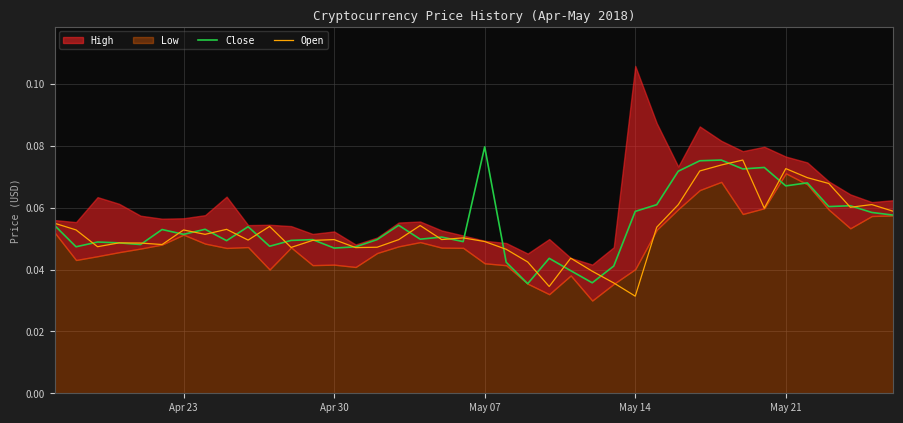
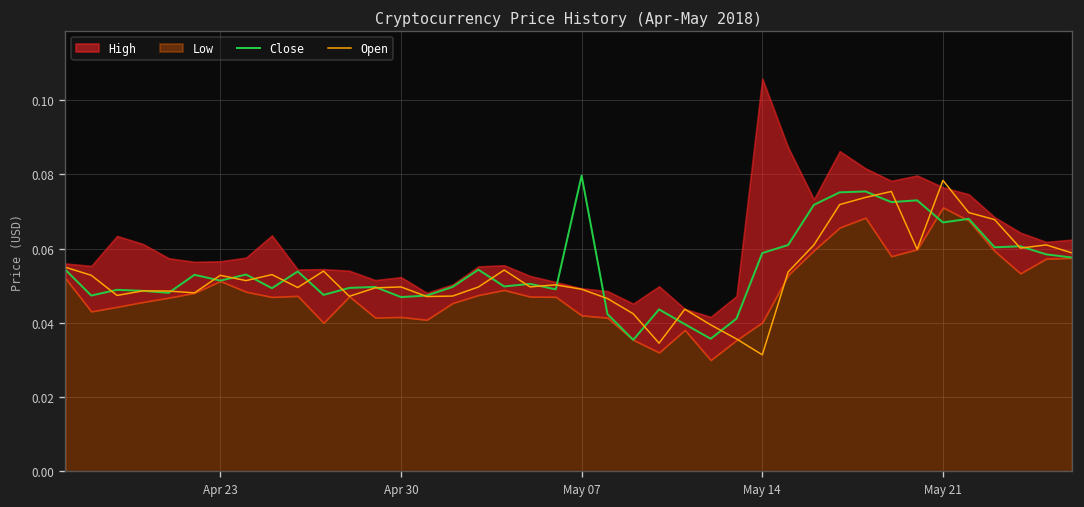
Open, May 21: 0.073 -> 0.078
